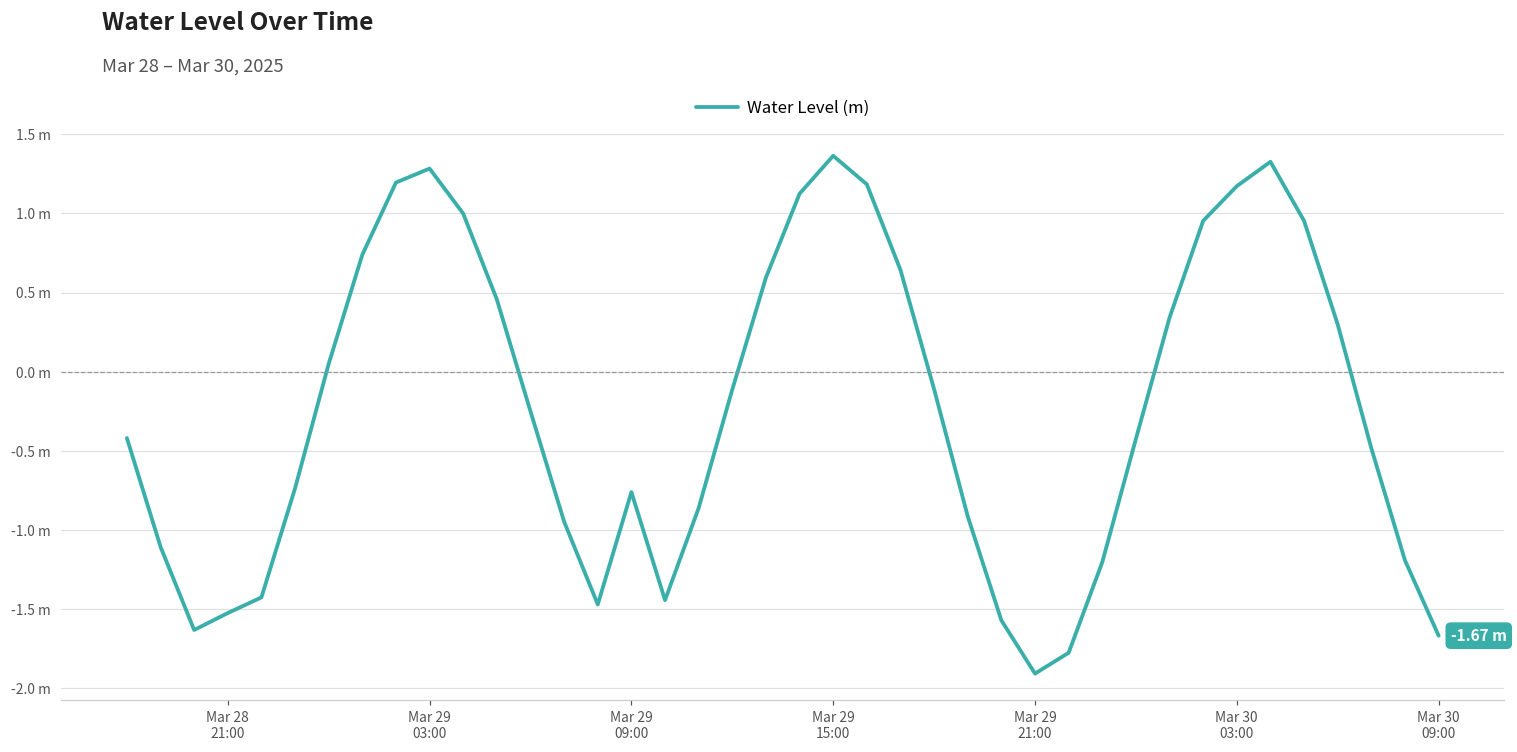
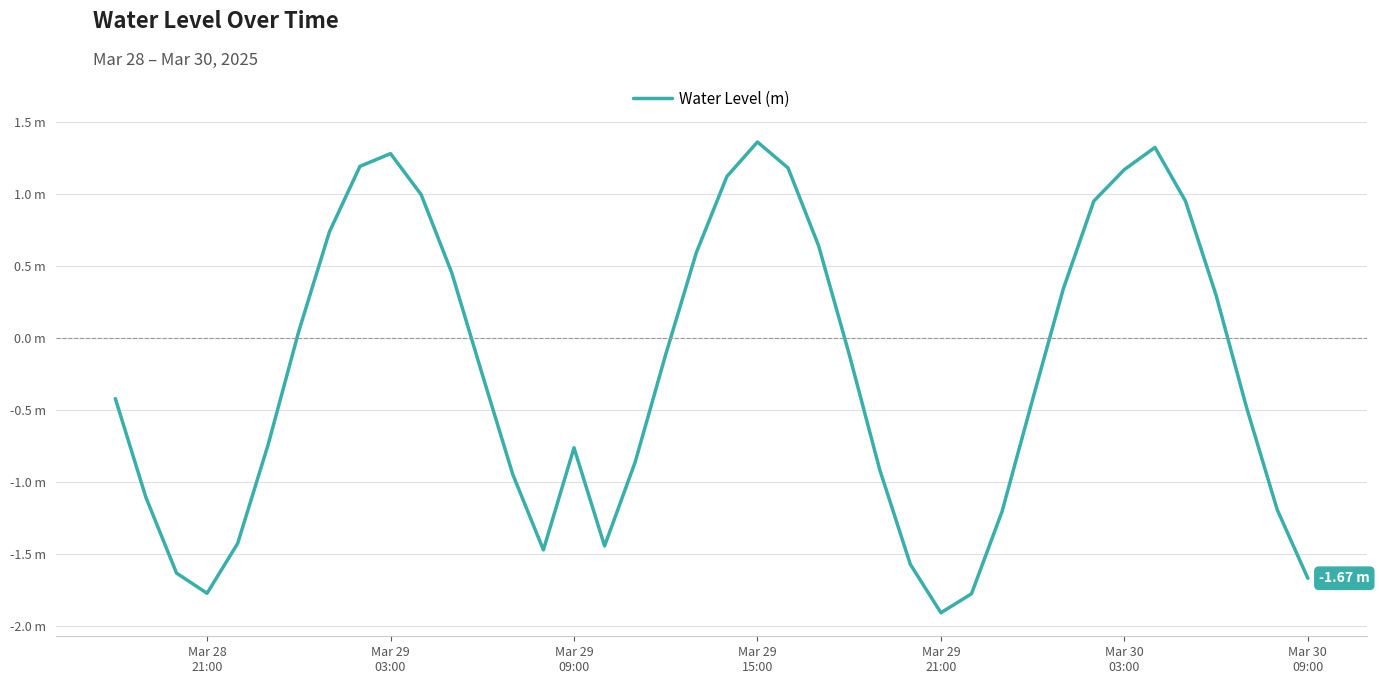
Mar 28 21:00: -1.52 m -> -1.77 m
